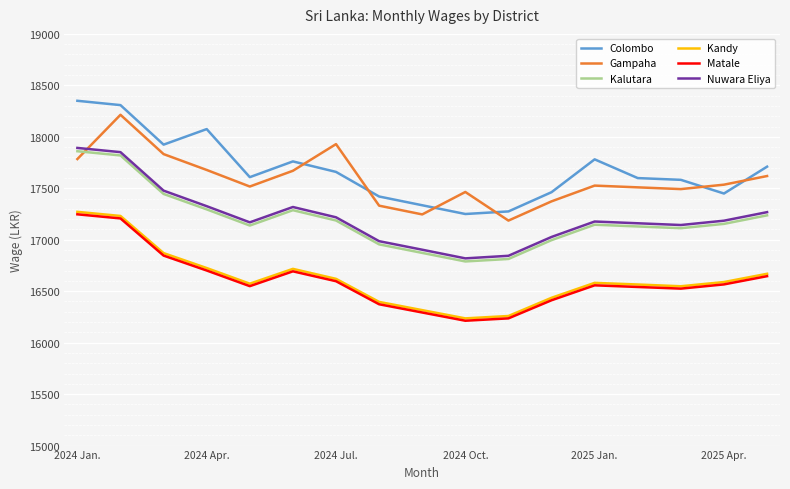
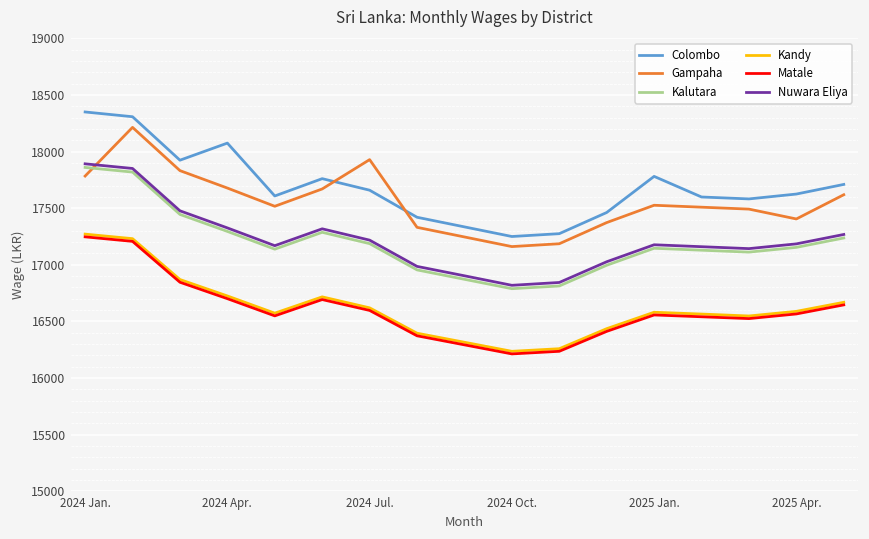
Gampaha, 2024 Oct.: 17460 -> 17160
Colombo, 2025 Apr.: 17450 -> 17630
Gampaha, 2025 Apr.: 17540 -> 17410
